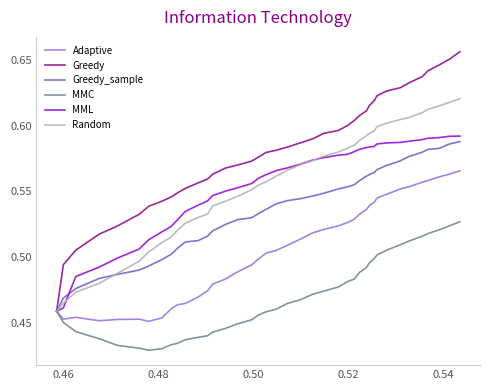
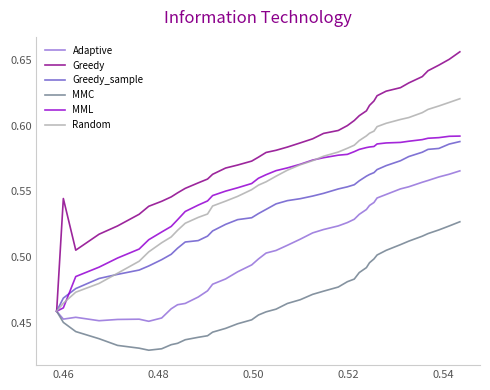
Greedy, 0.46: 0.494 -> 0.544
